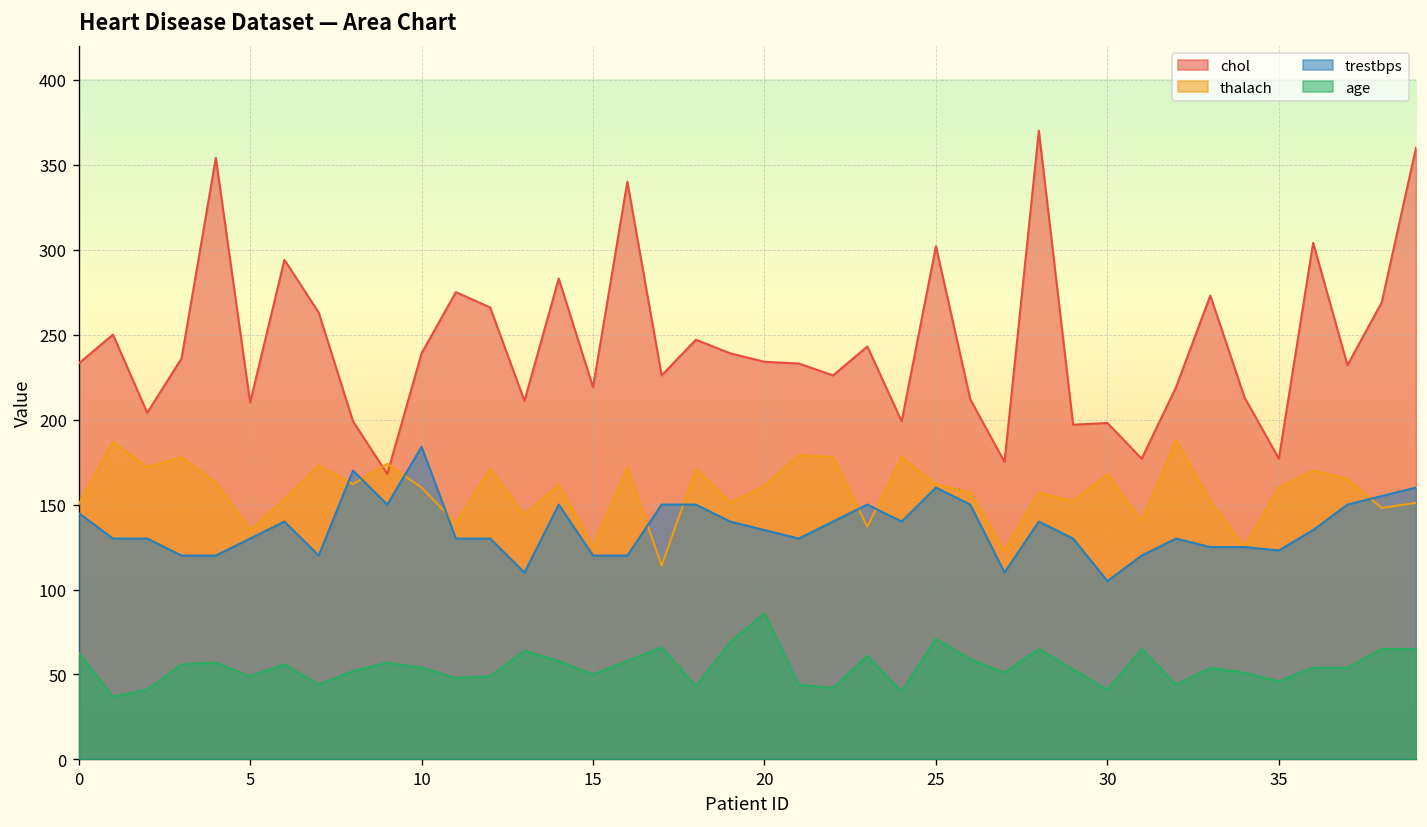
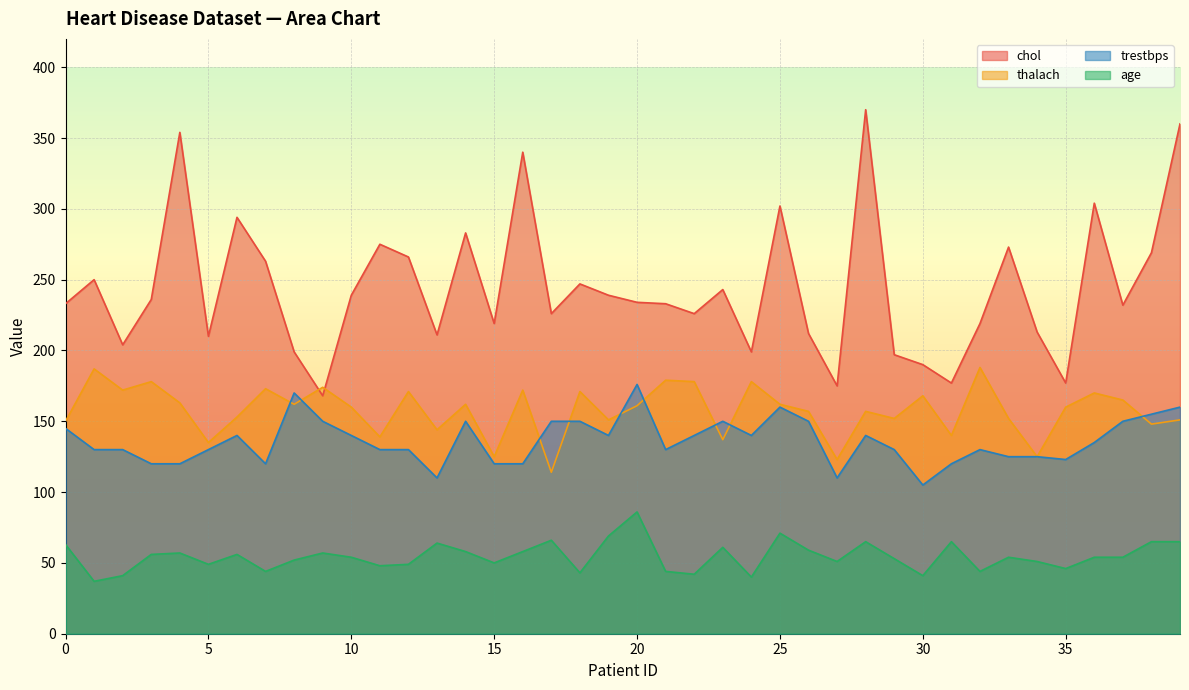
trestbps, 10: 184 -> 140
trestbps, 20: 135 -> 176
chol, 30: 198 -> 190
